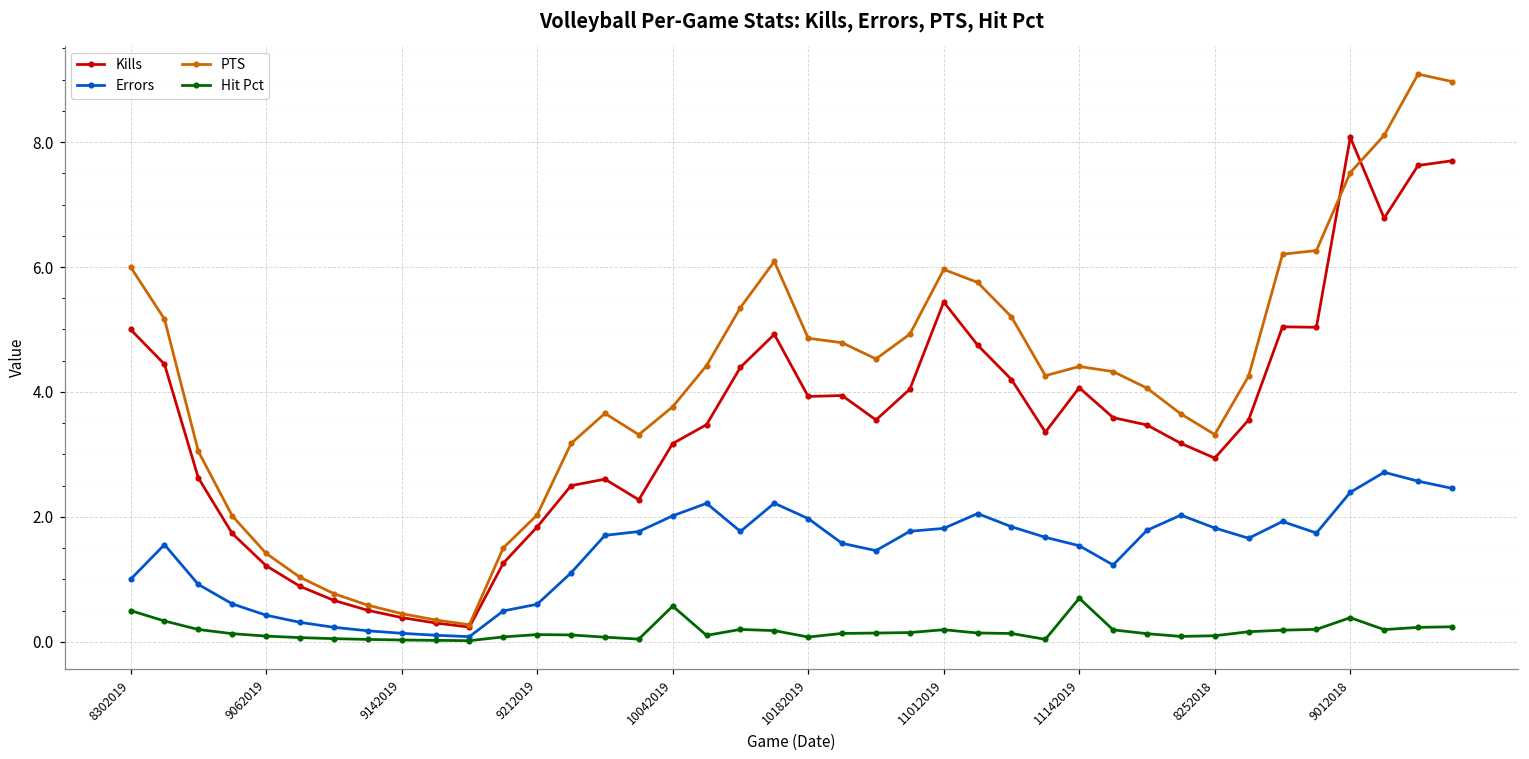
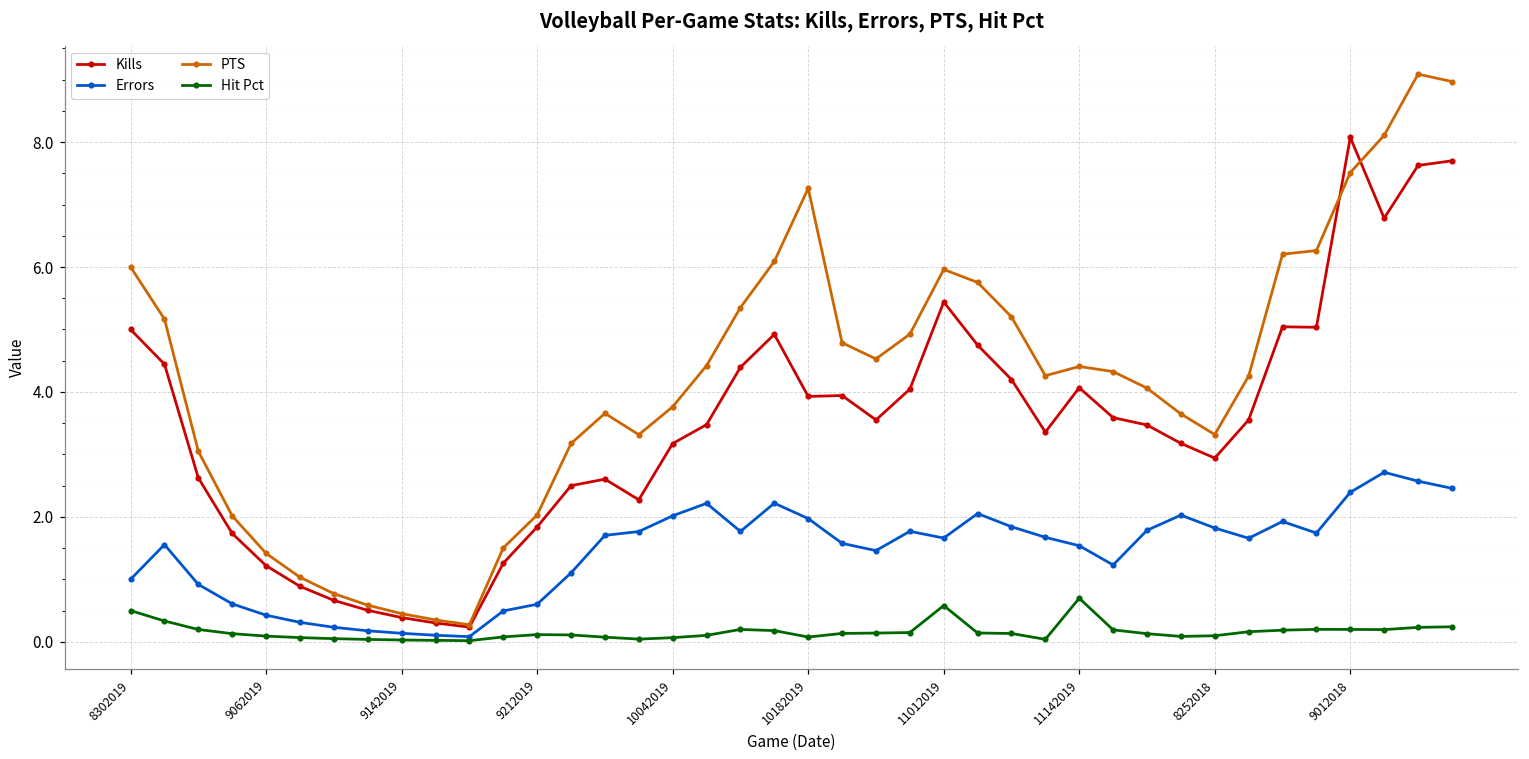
Hit Pct, 10042019: 0.6 -> 0.1
PTS, 10182019: 4.9 -> 7.3
Errors, 11012019: 1.8 -> 1.7
Hit Pct, 11012019: 0.2 -> 0.6
Hit Pct, 9012018: 0.4 -> 0.2
